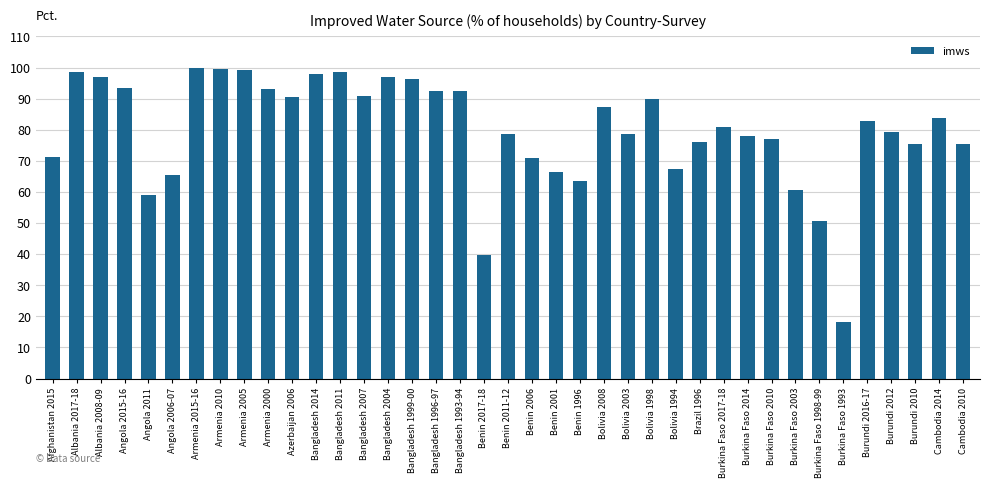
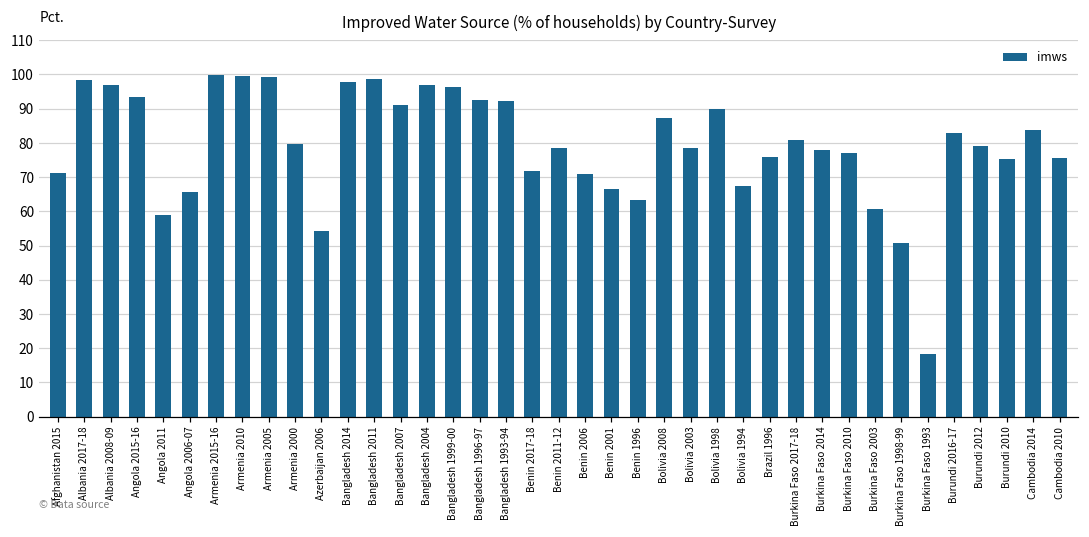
Armenia 2000: 93 -> 80
Azerbaijan 2006: 91 -> 54
Benin 2017-18: 40 -> 72
